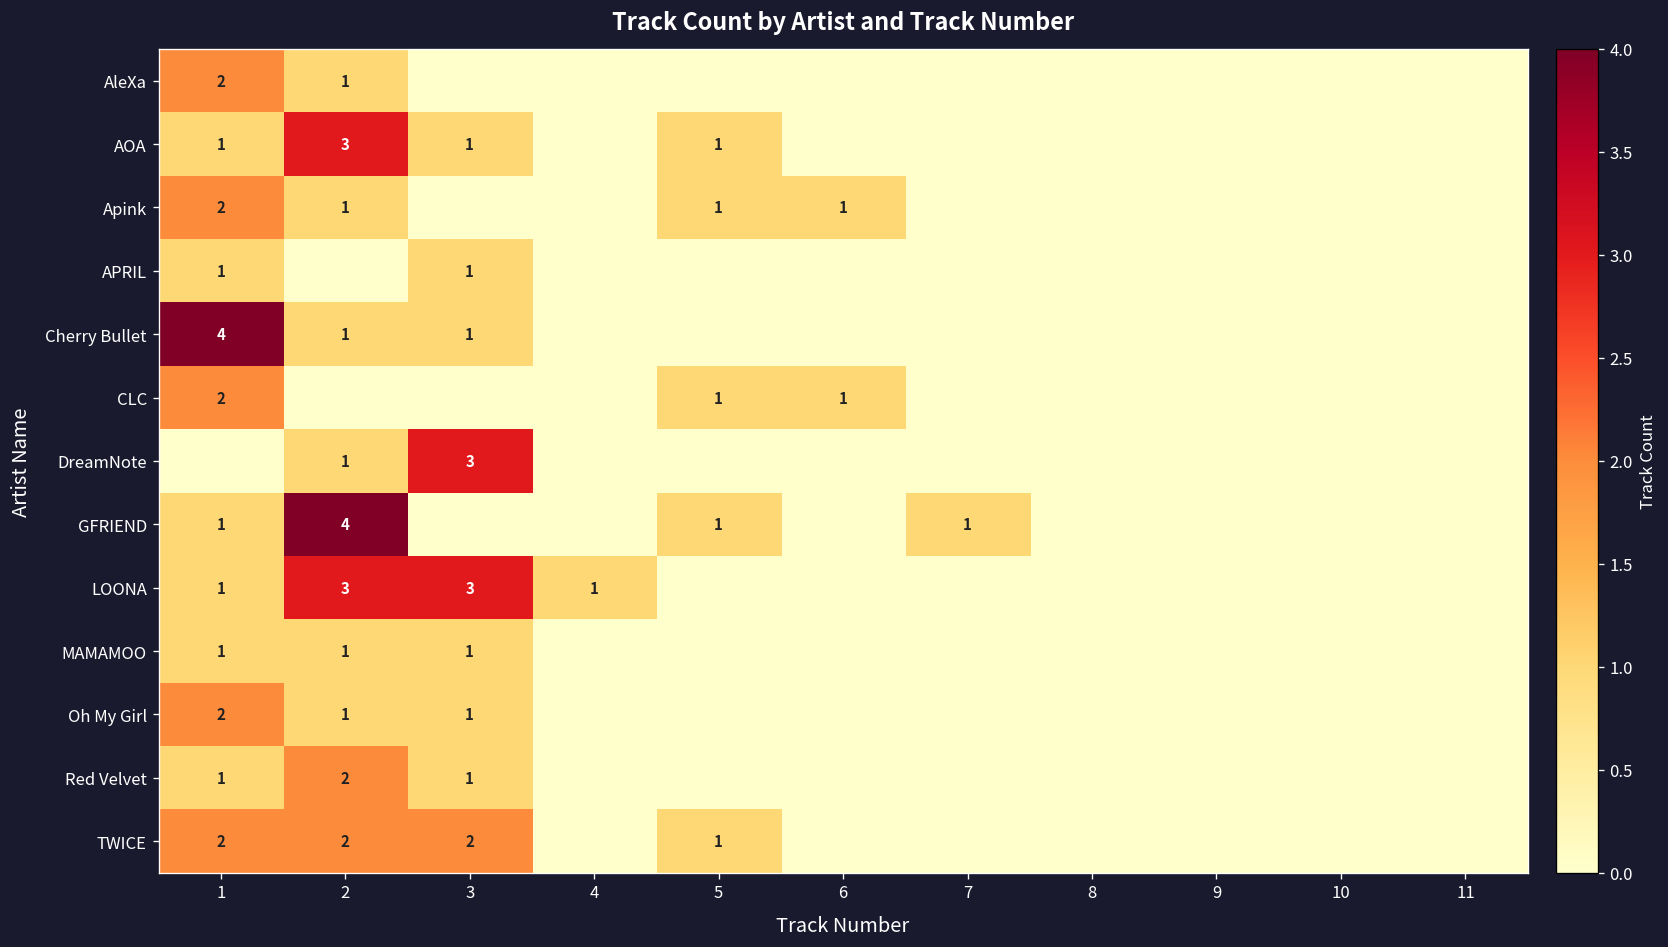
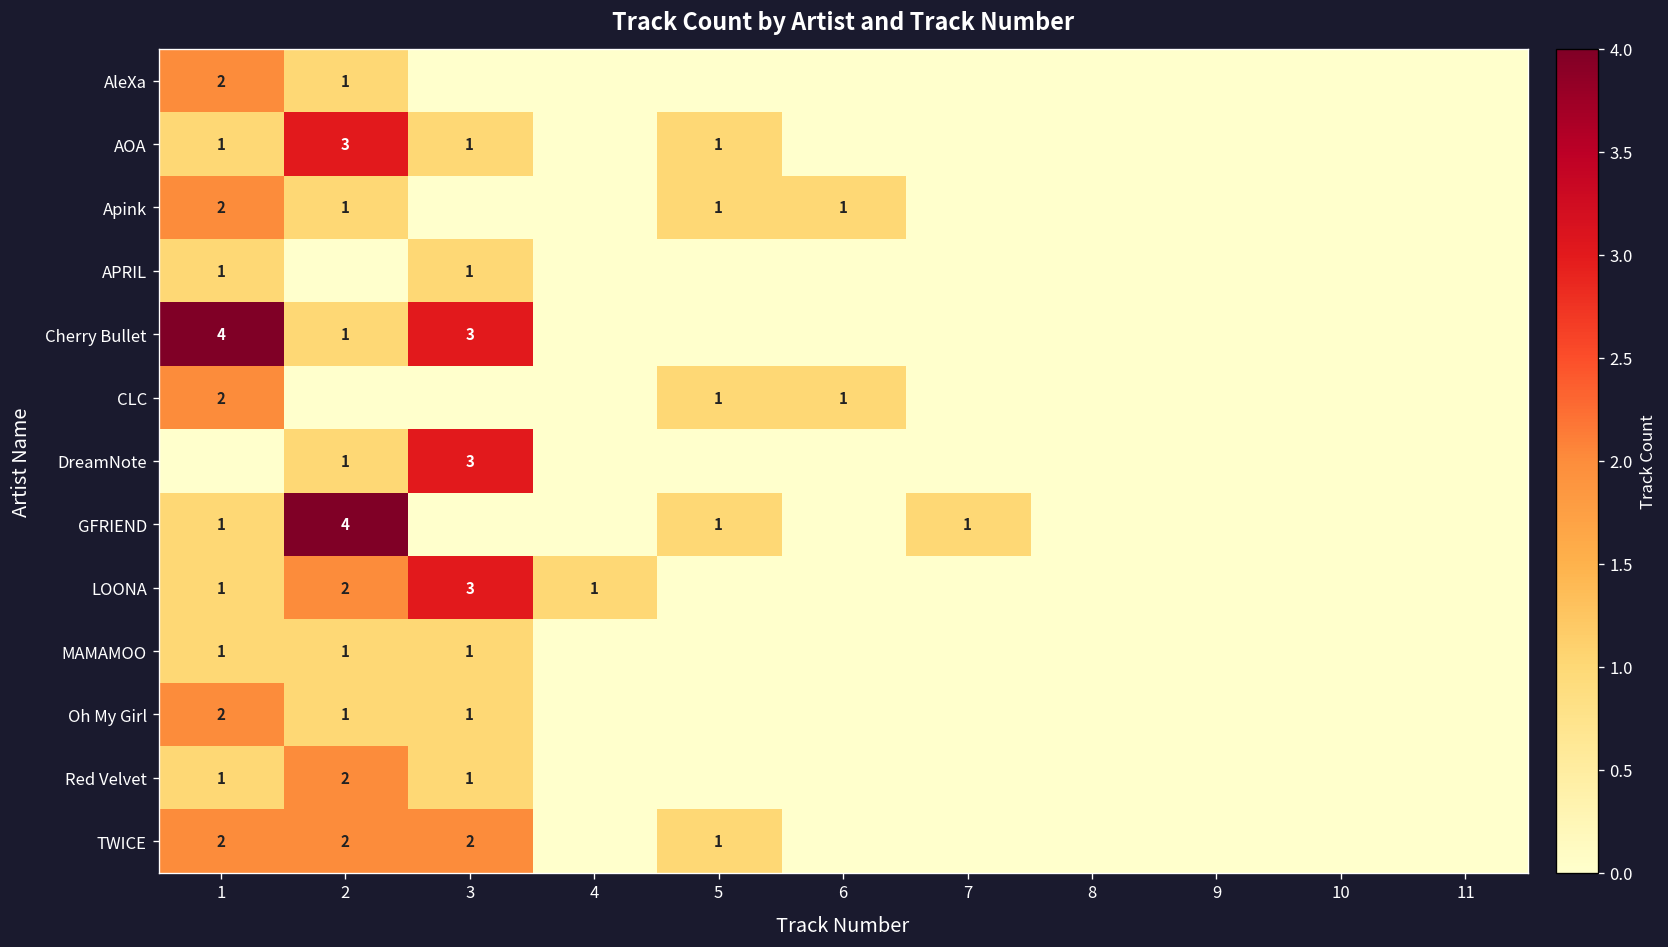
Cherry Bullet, 3: 1 -> 3
LOONA, 2: 3 -> 2
